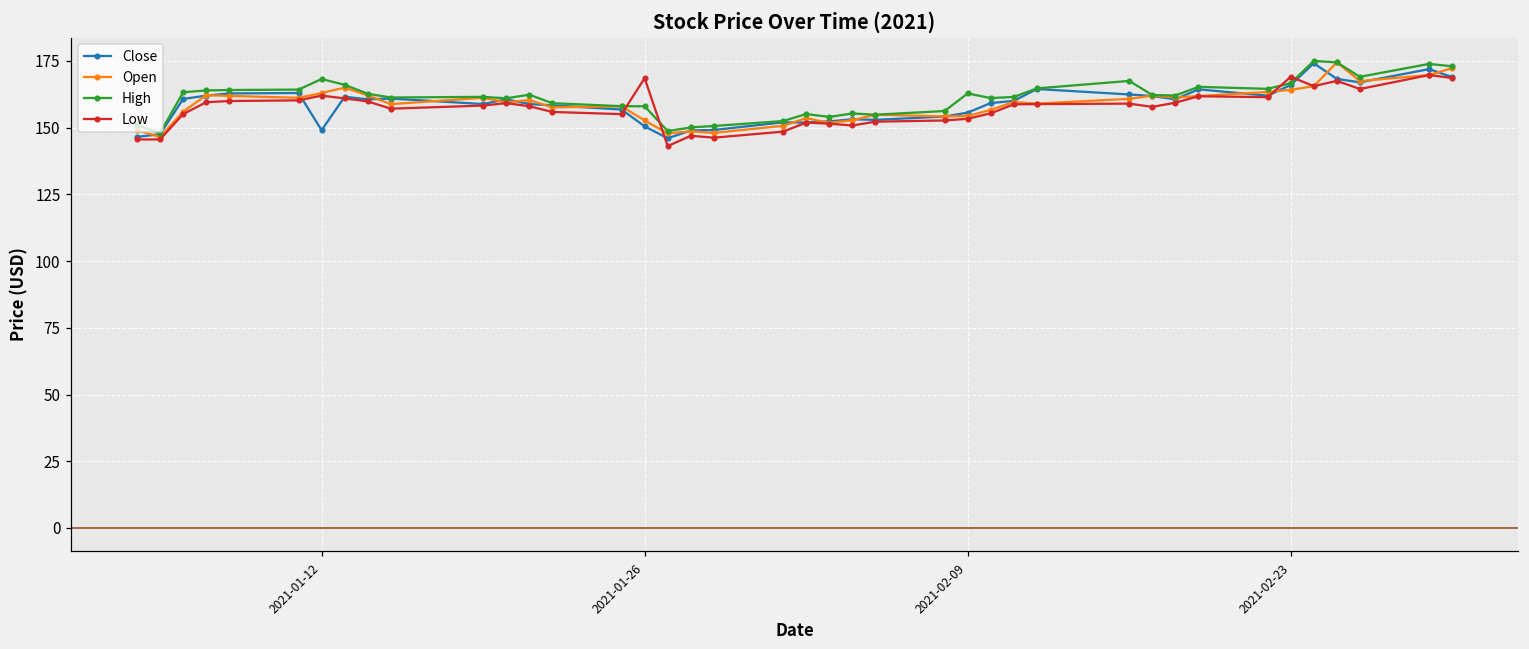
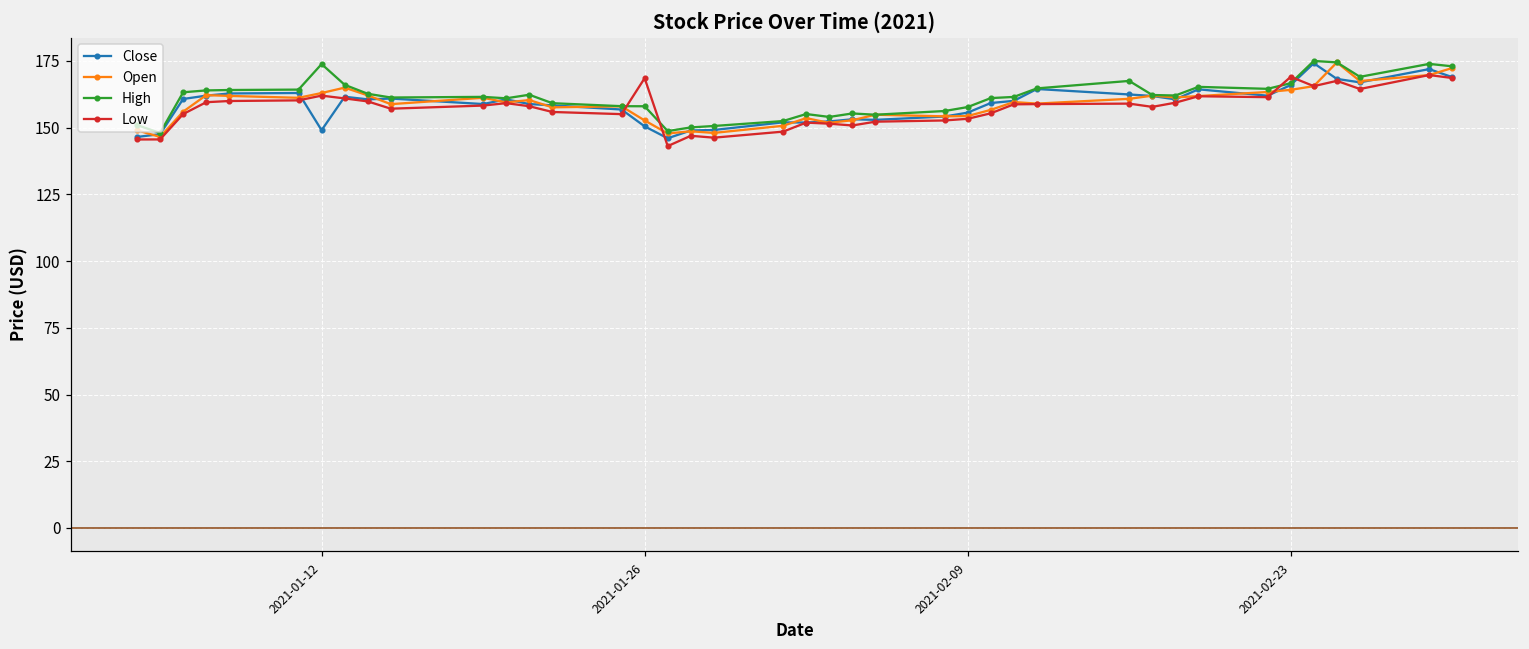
High, 2021-01-12: 168 -> 174
High, 2021-02-09: 163 -> 158
